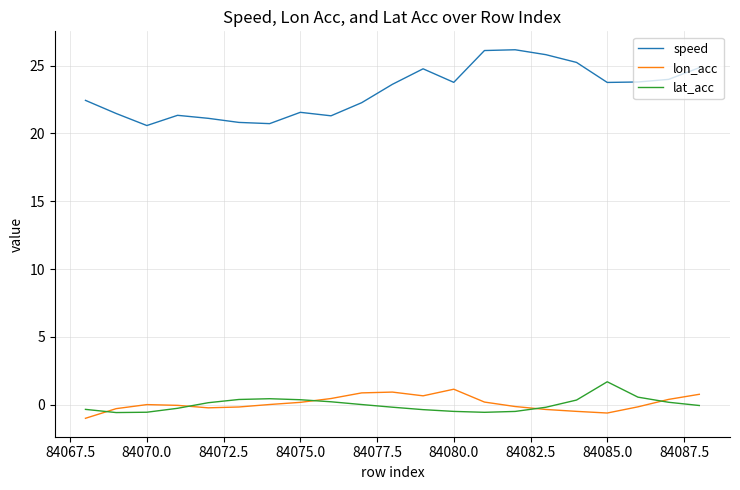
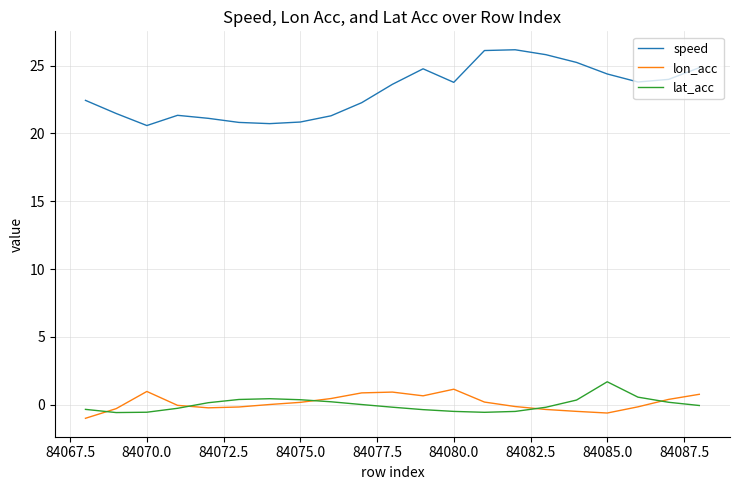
lon_acc, 84070.0: 0.0 -> 1.0
speed, 84075.0: 21.6 -> 20.8
speed, 84085.0: 23.8 -> 24.4
